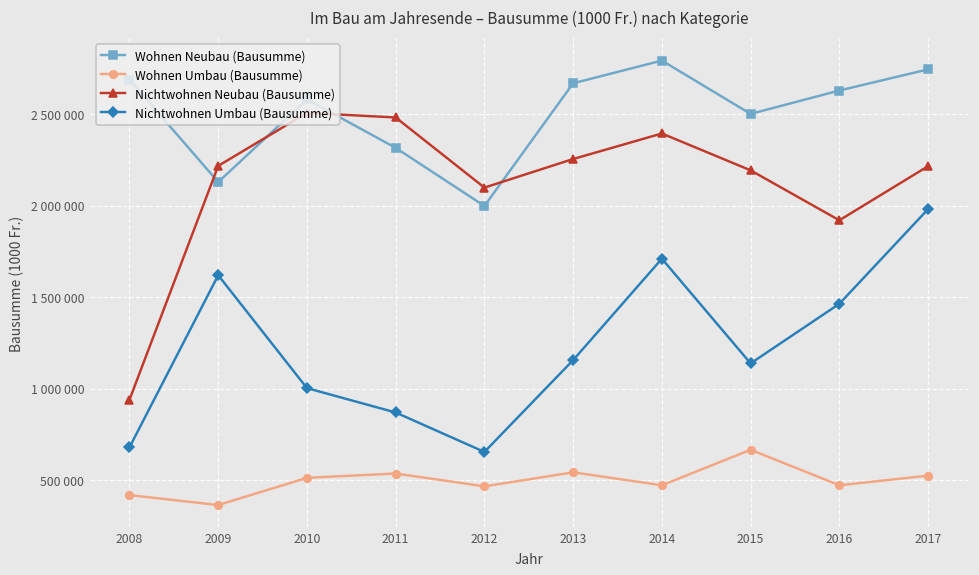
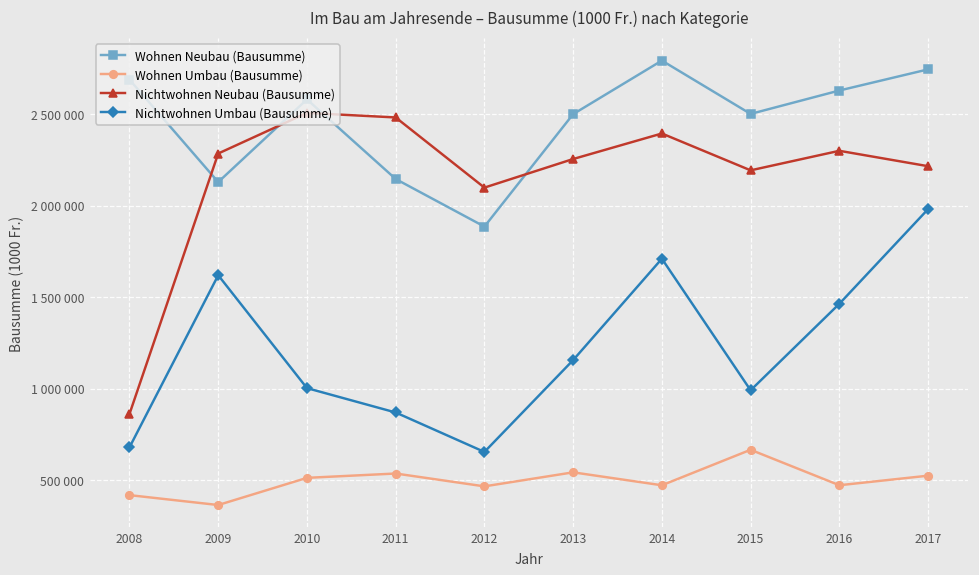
Nichtwohnen Neubau (Bausumme), 2008: 940000 -> 860000
Nichtwohnen Neubau (Bausumme), 2009: 2220000 -> 2280000
Wohnen Neubau (Bausumme), 2011: 2320000 -> 2150000
Wohnen Neubau (Bausumme), 2012: 2000000 -> 1890000
Wohnen Neubau (Bausumme), 2013: 2670000 -> 2500000
Nichtwohnen Umbau (Bausumme), 2015: 1140000 -> 990000
Nichtwohnen Neubau (Bausumme), 2016: 1920000 -> 2300000
